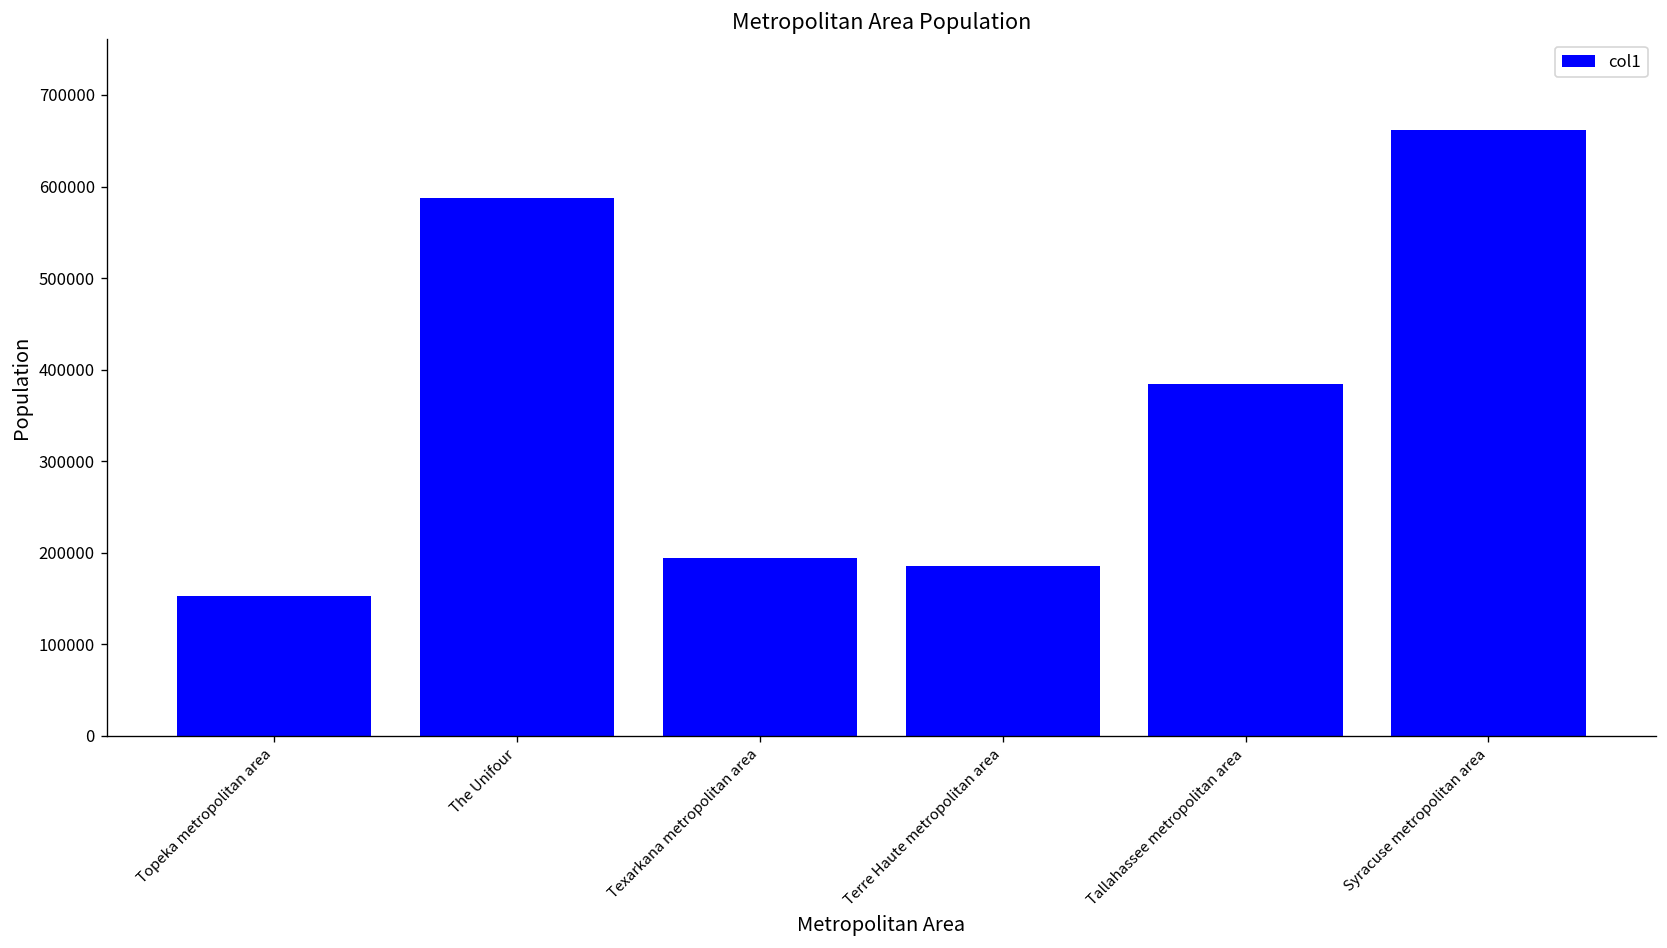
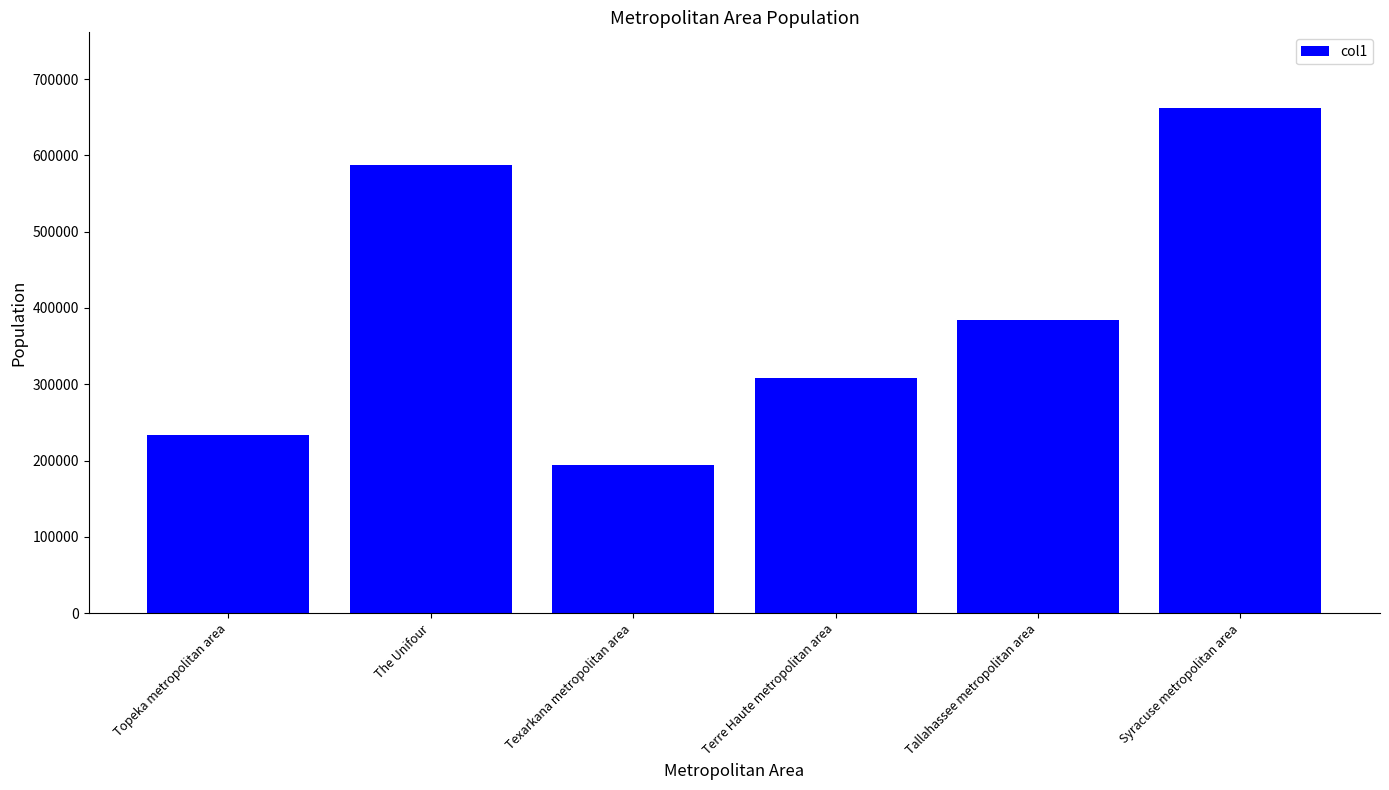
Topeka metropolitan area: 150000 -> 230000
Terre Haute metropolitan area: 190000 -> 310000
